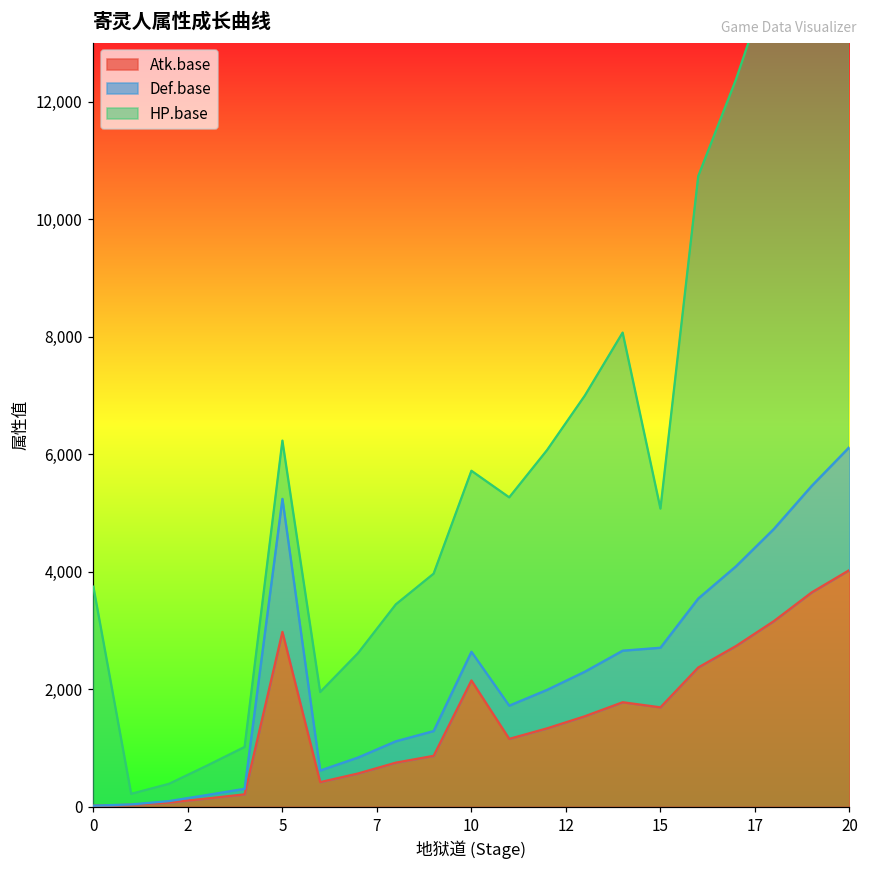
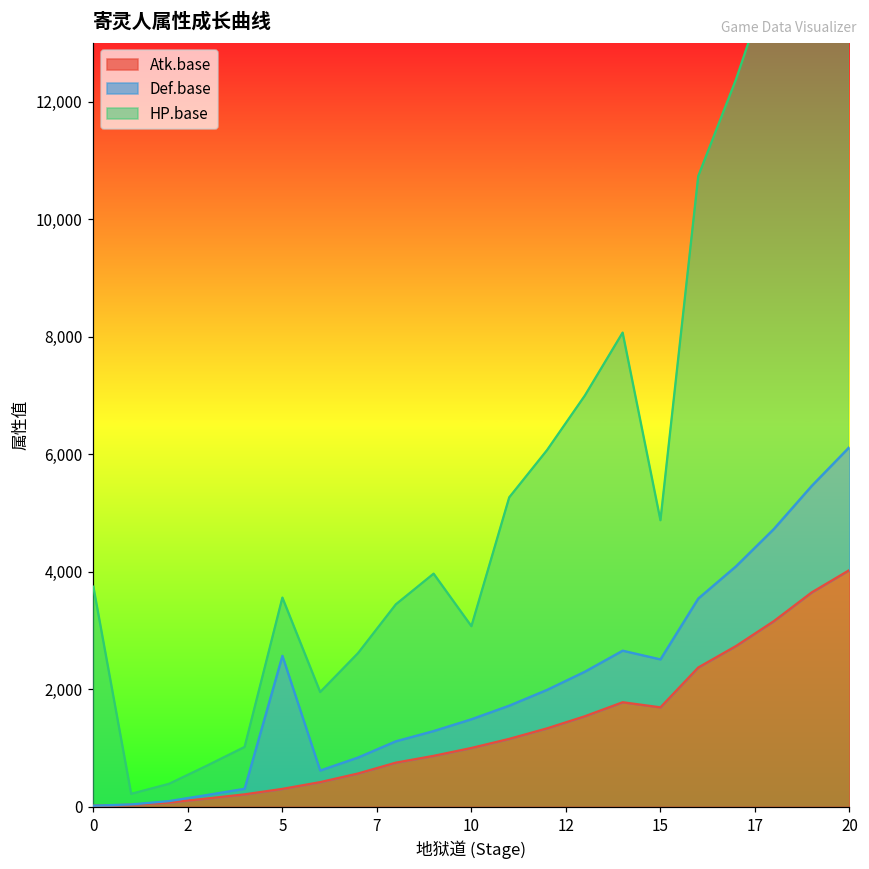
Atk.base, 5: 3,000 -> 300
Atk.base, 10: 2,100 -> 1,000
HP.base, 10: 3,100 -> 1,600
Def.base, 15: 1,000 -> 800
